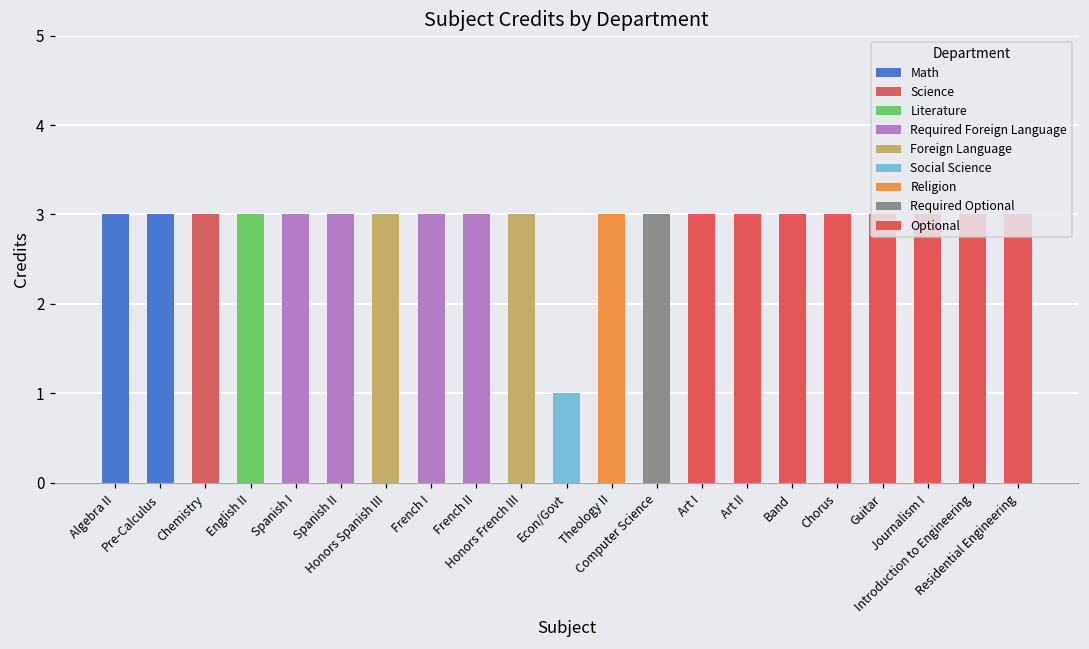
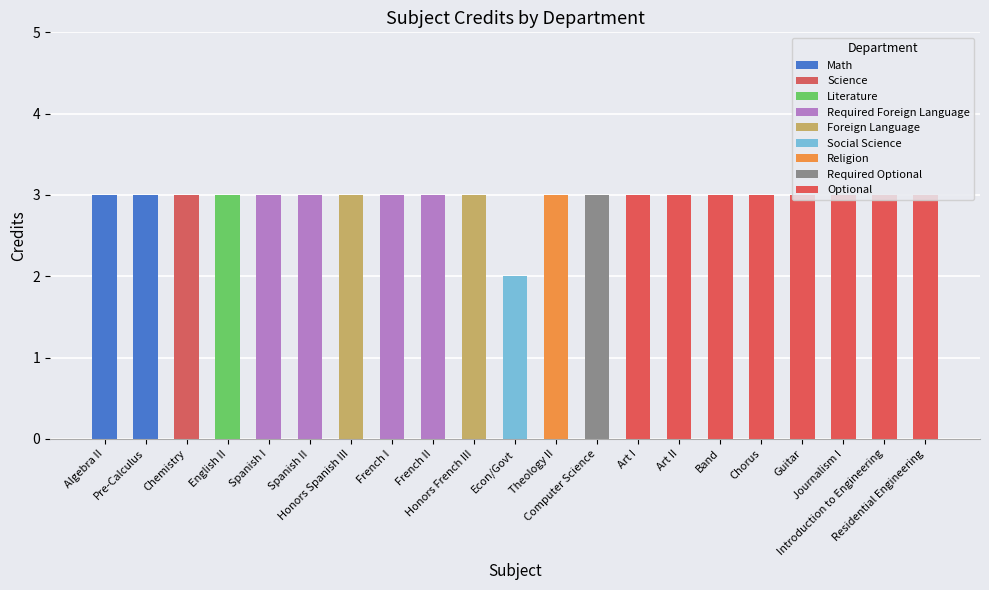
Econ/Govt: 1 -> 2
